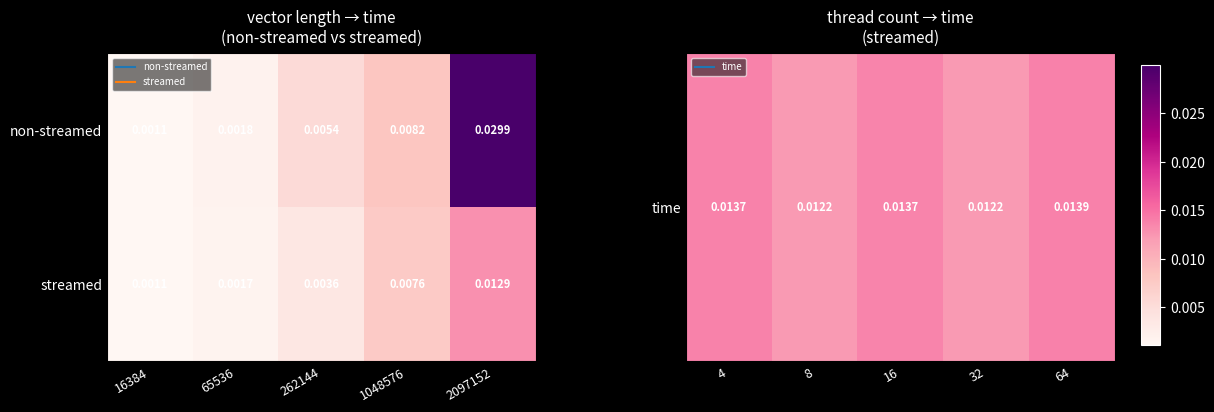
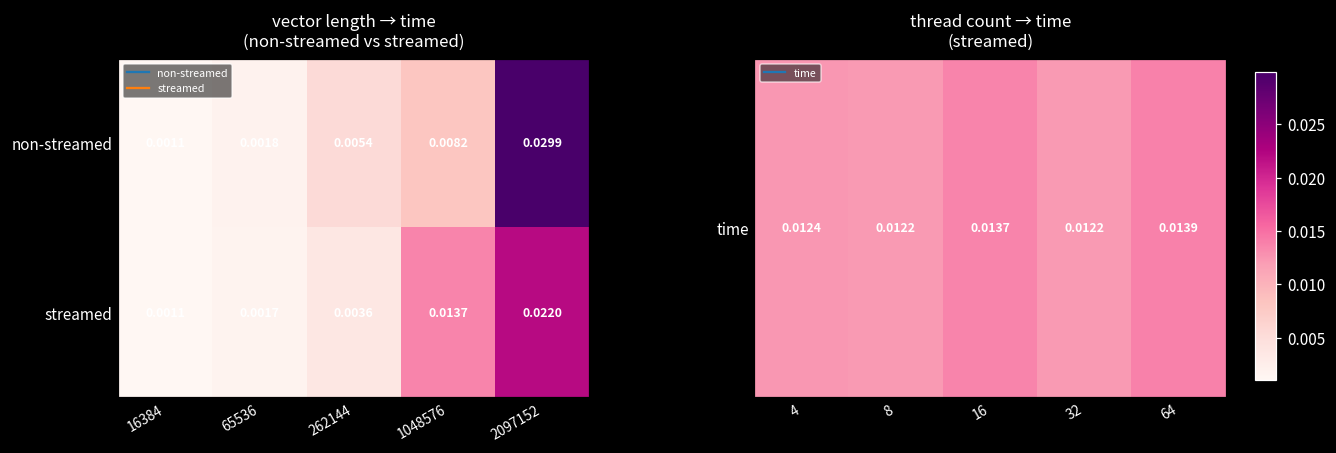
vector length → time (non-streamed vs streamed), streamed, 1048576: 0.0076 -> 0.0137
vector length → time (non-streamed vs streamed), streamed, 2097152: 0.0129 -> 0.0220
thread count → time (streamed), time, 4: 0.0137 -> 0.0124
